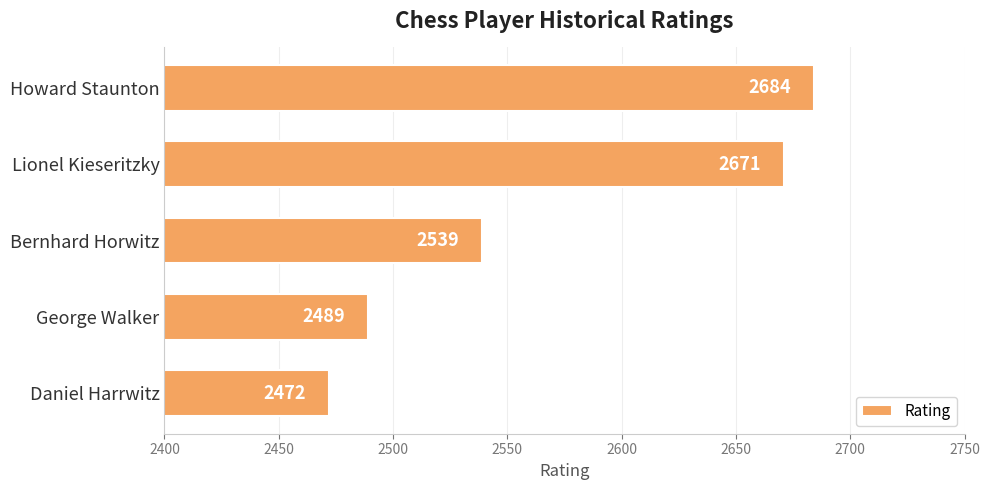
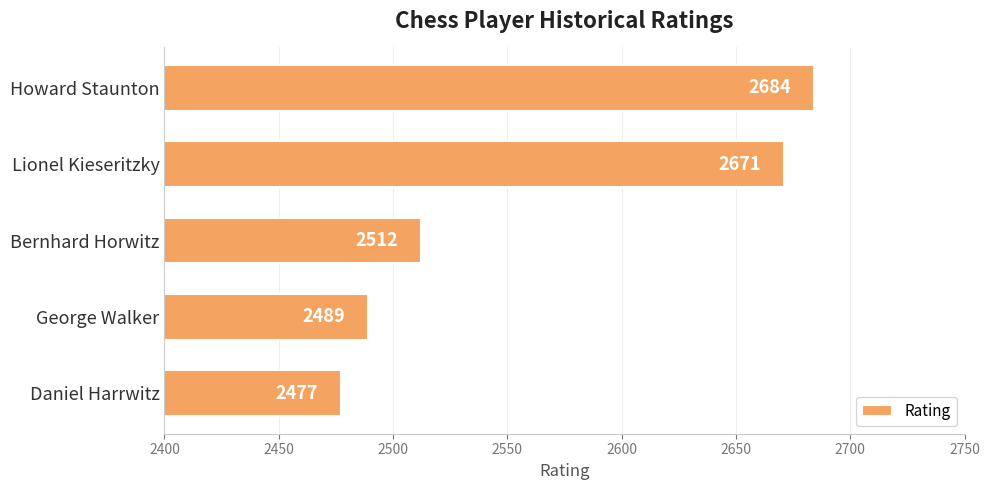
Bernhard Horwitz: 2539 -> 2512
Daniel Harrwitz: 2472 -> 2477
